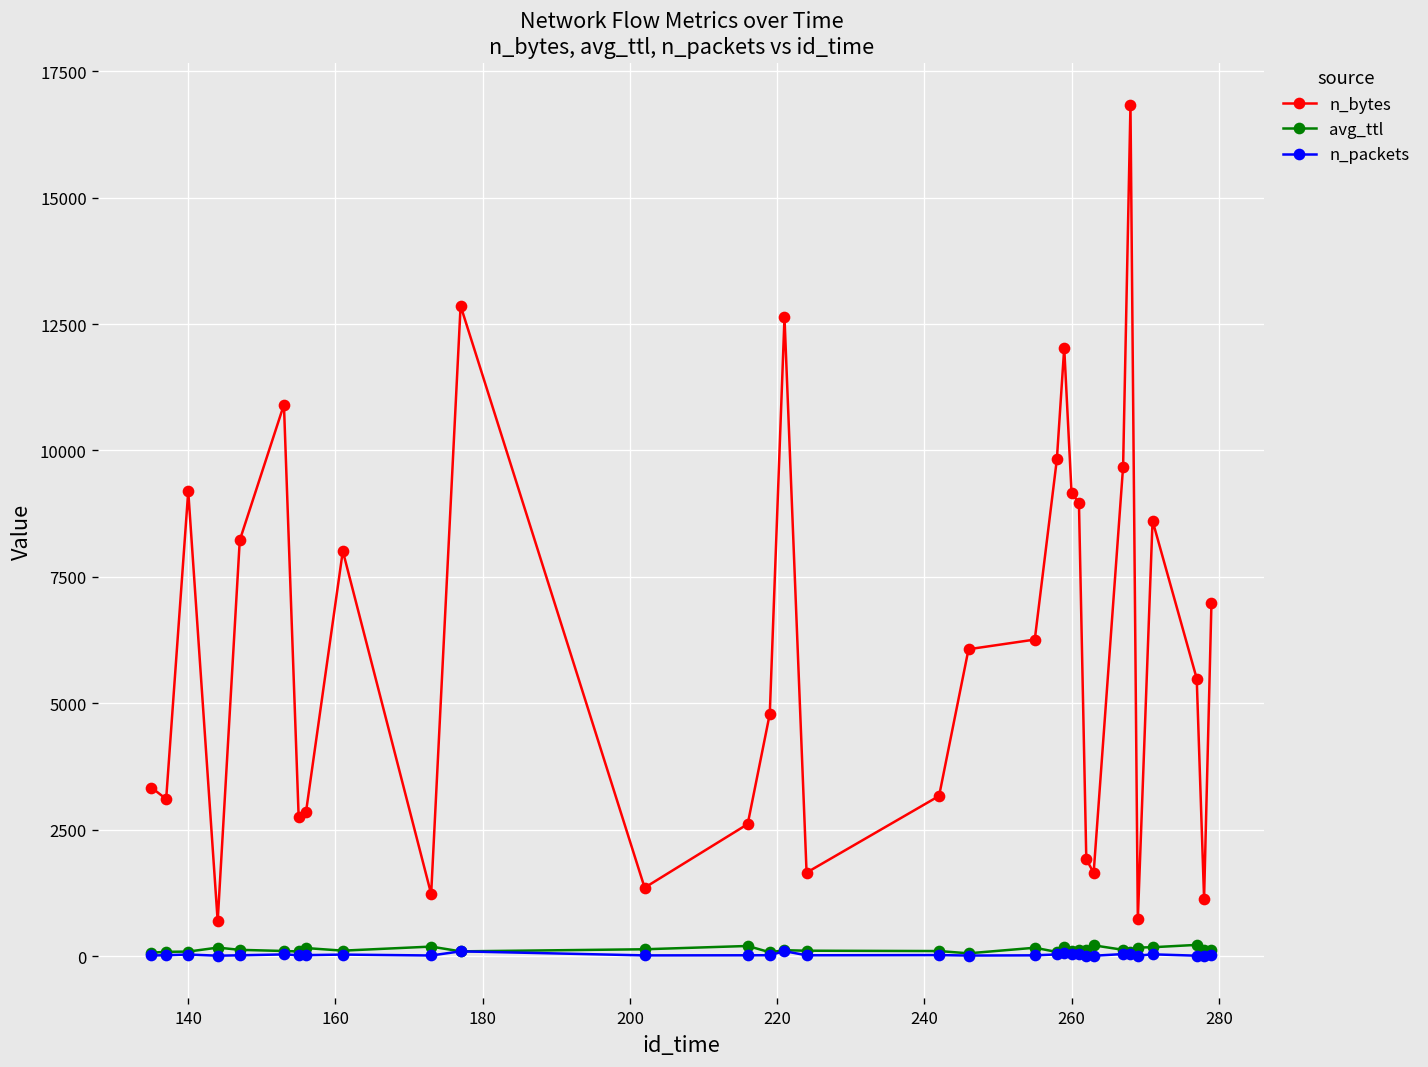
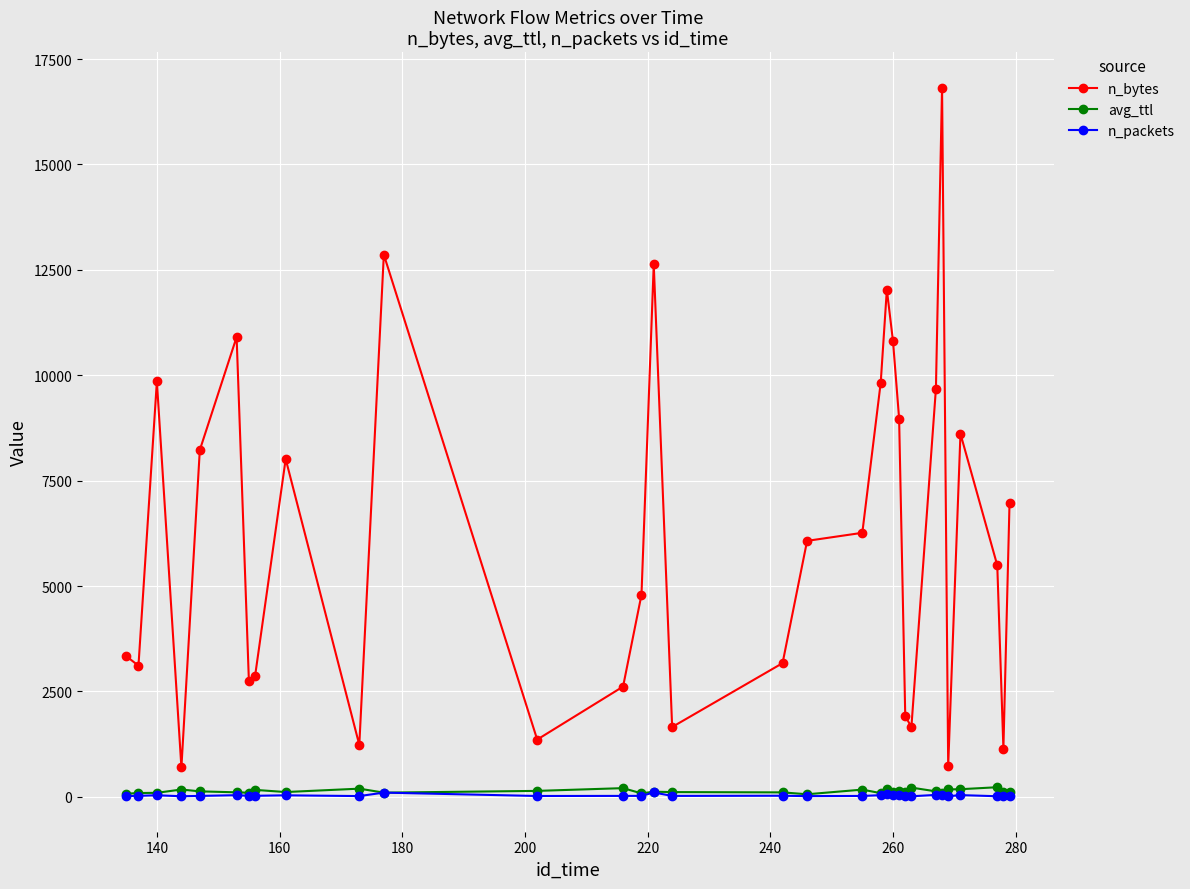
n_bytes, 140: 9200 -> 9900
n_bytes, 260: 9200 -> 10800
